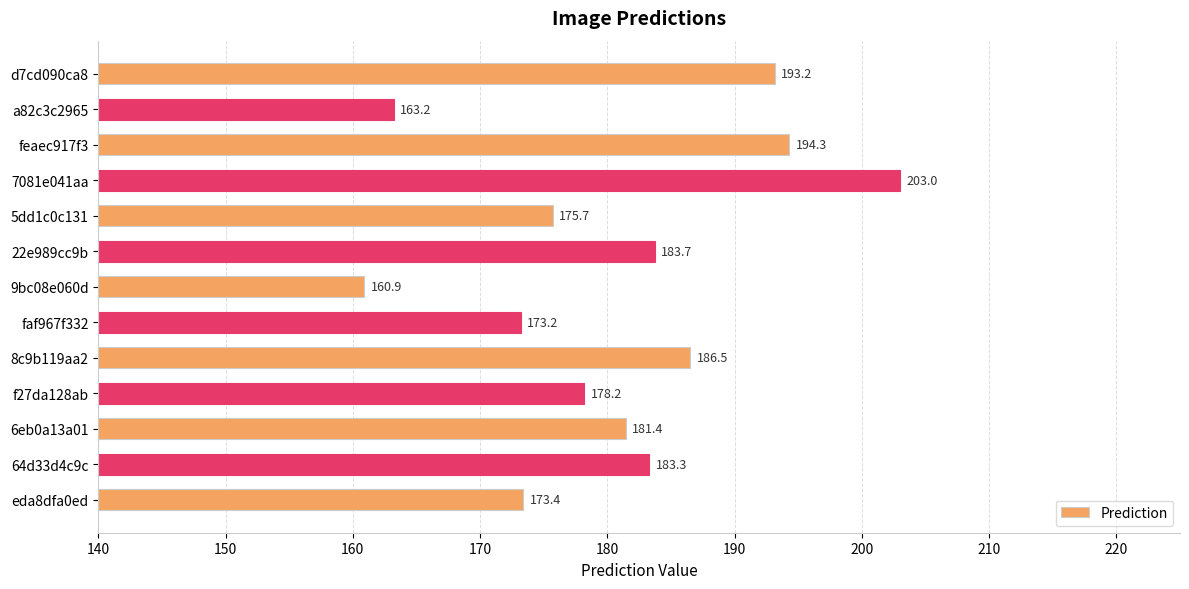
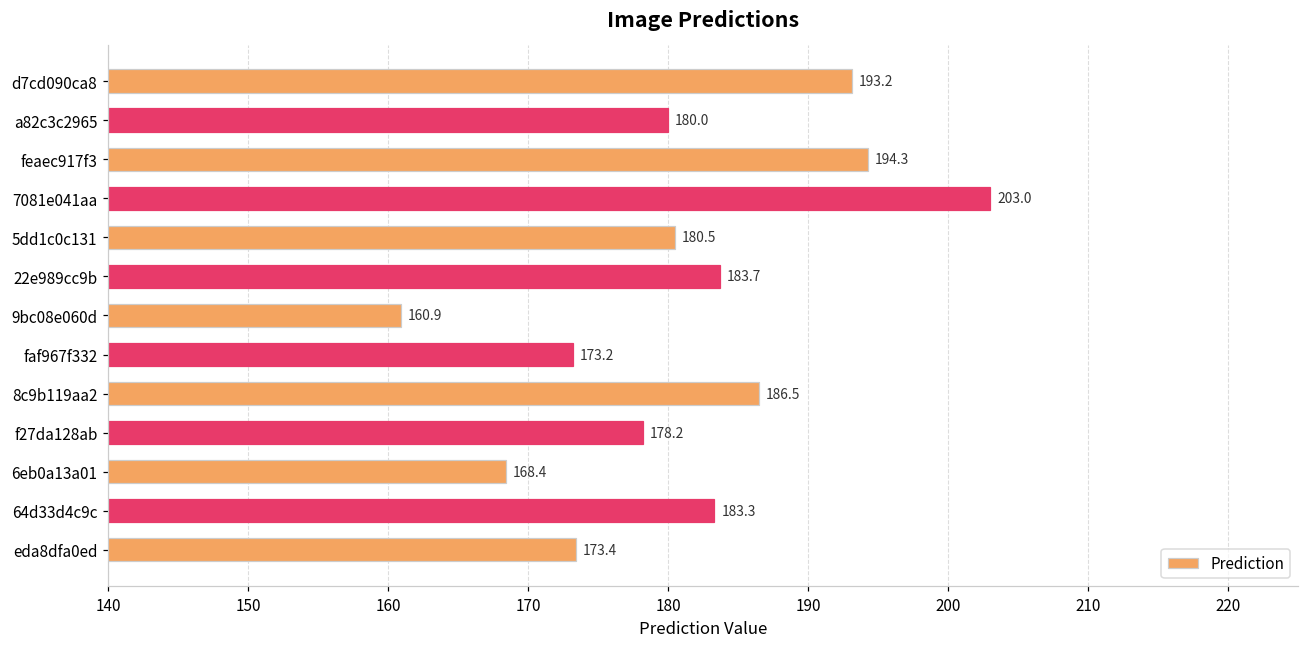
a82c3c2965: 163.2 -> 180.0
5dd1c0c131: 175.7 -> 180.5
6eb0a13a01: 181.4 -> 168.4
